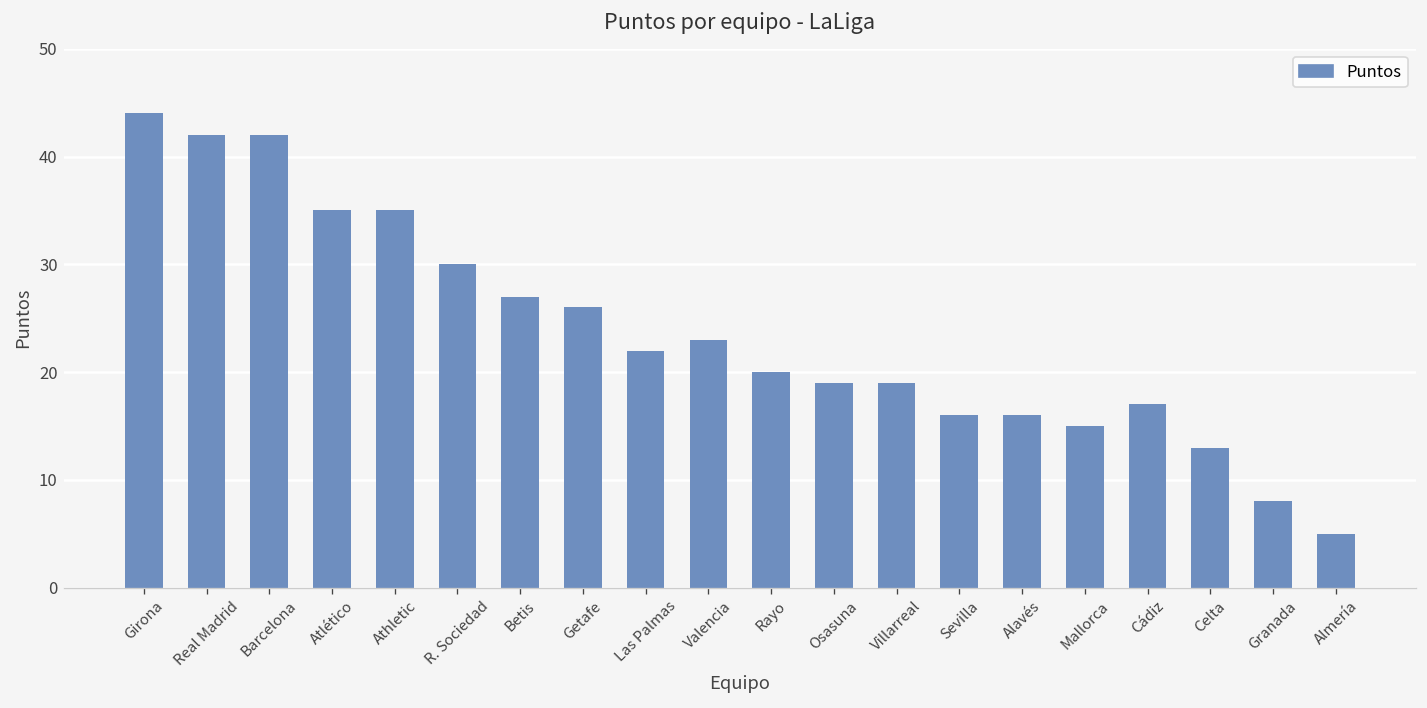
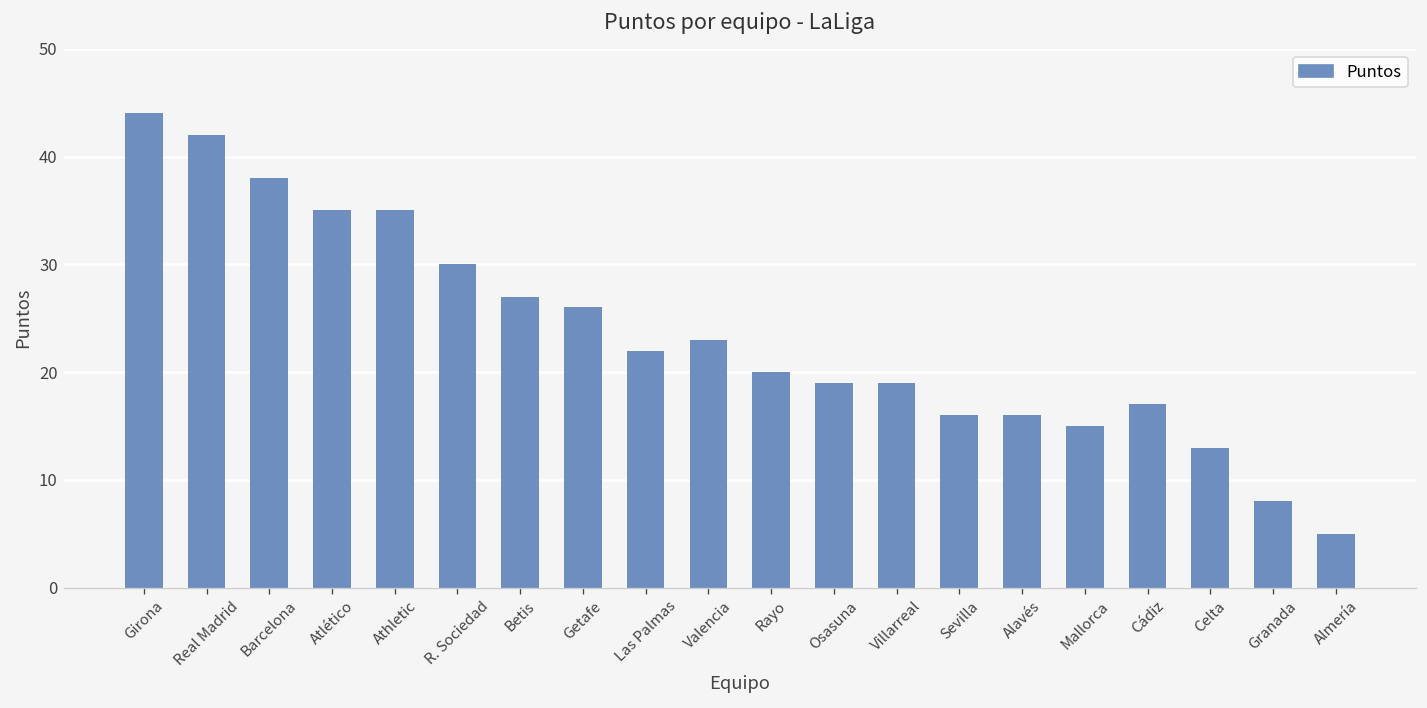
Barcelona: 42 -> 38
